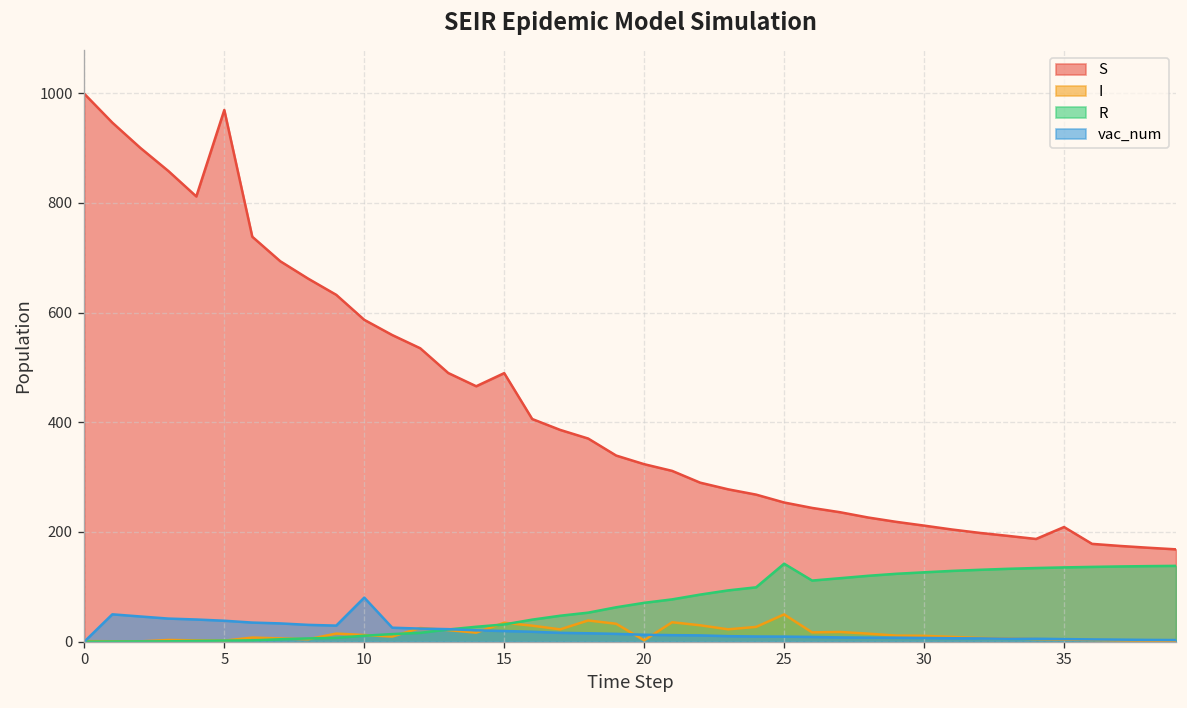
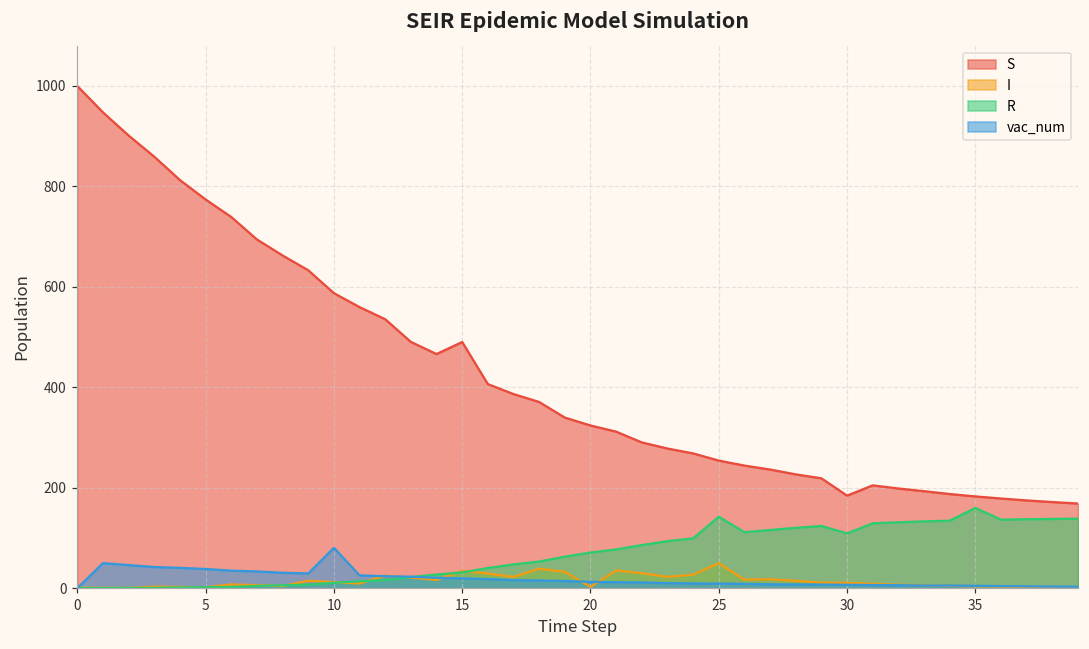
S, 5: 970 -> 770
S, 30: 210 -> 180
R, 30: 130 -> 110
S, 35: 210 -> 180
R, 35: 140 -> 160
